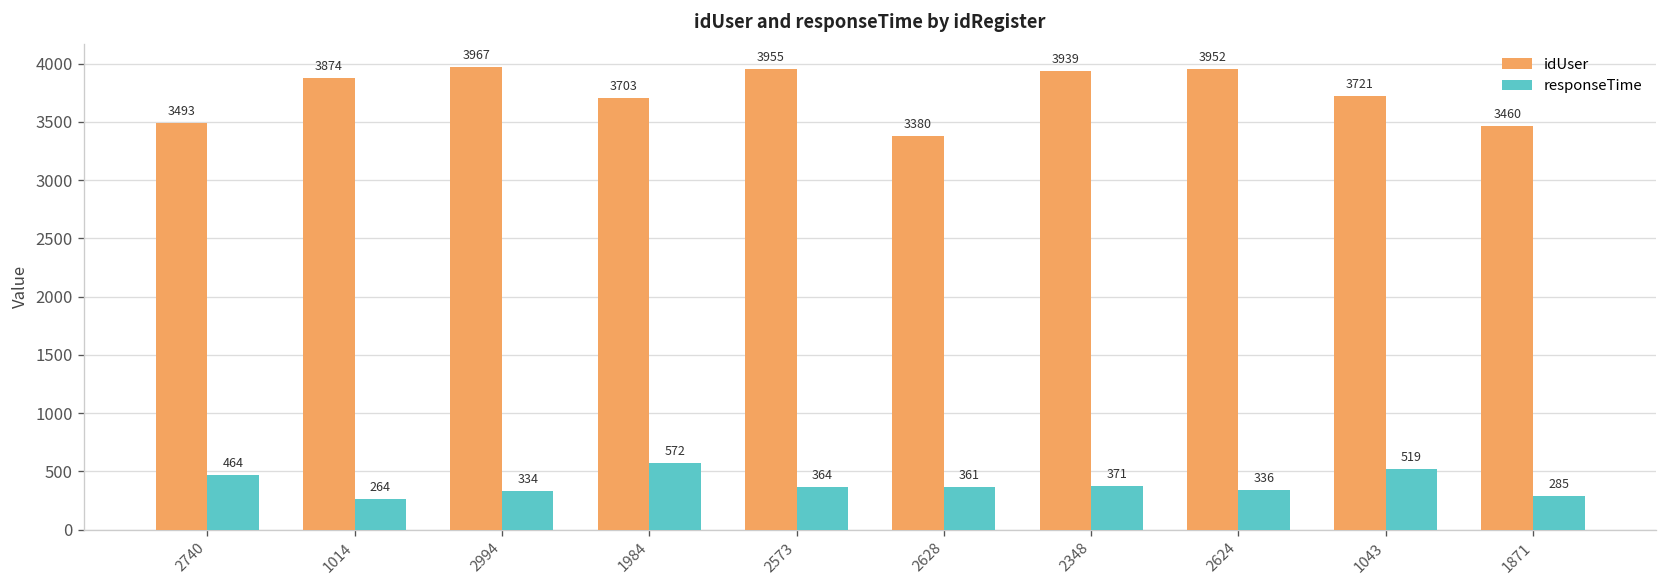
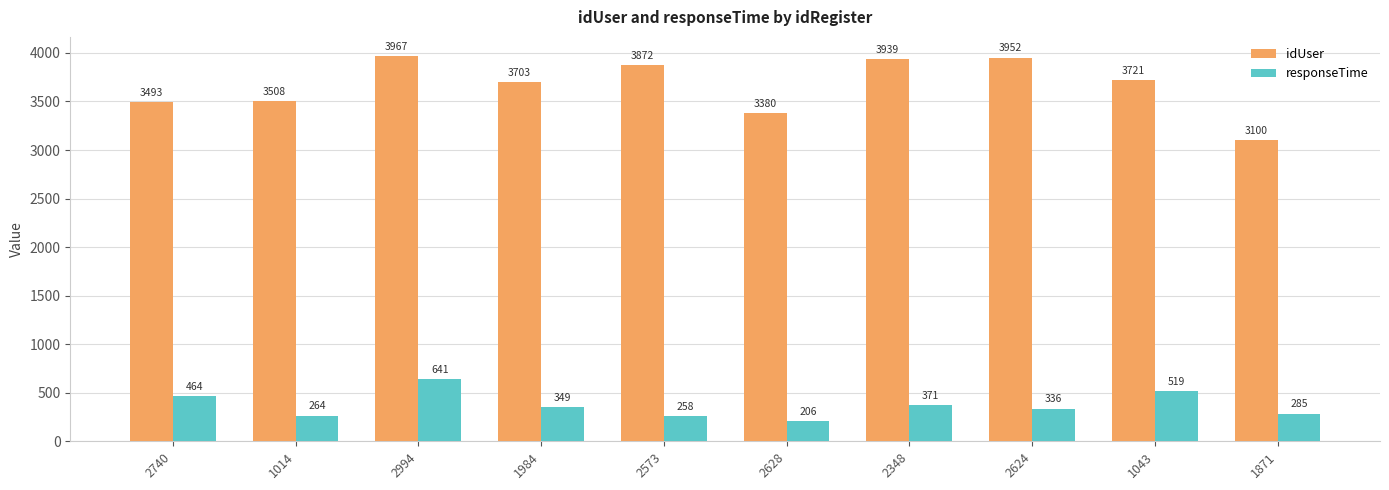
idUser, 1014: 3874 -> 3508
responseTime, 2994: 334 -> 641
responseTime, 1984: 572 -> 349
idUser, 2573: 3955 -> 3872
responseTime, 2573: 364 -> 258
responseTime, 2628: 361 -> 206
idUser, 1871: 3460 -> 3100
